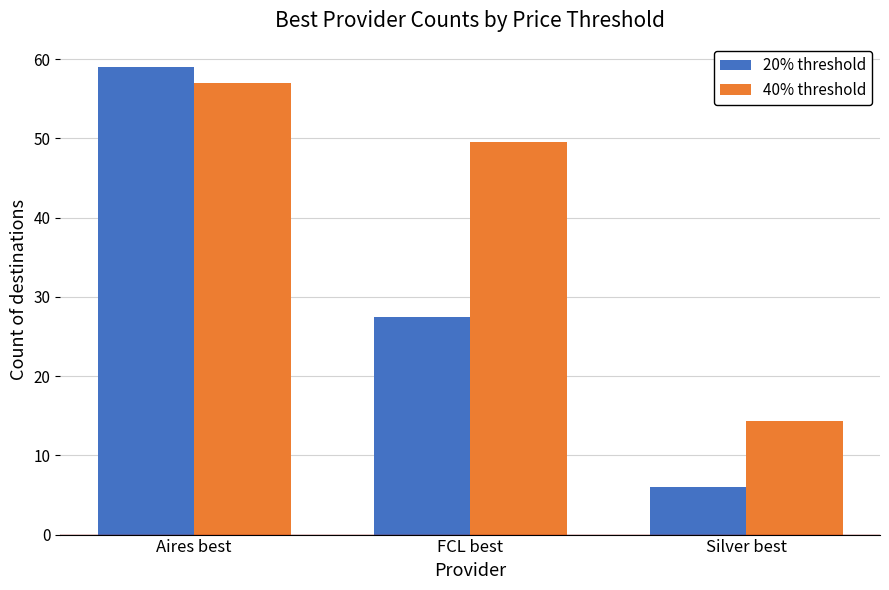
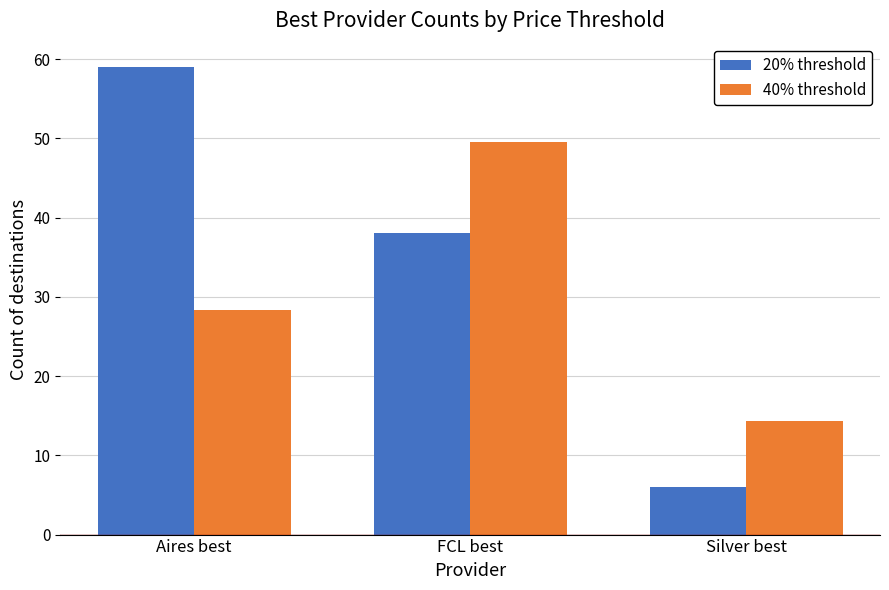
40% threshold, Aires best: 57 -> 28
20% threshold, FCL best: 28 -> 38
